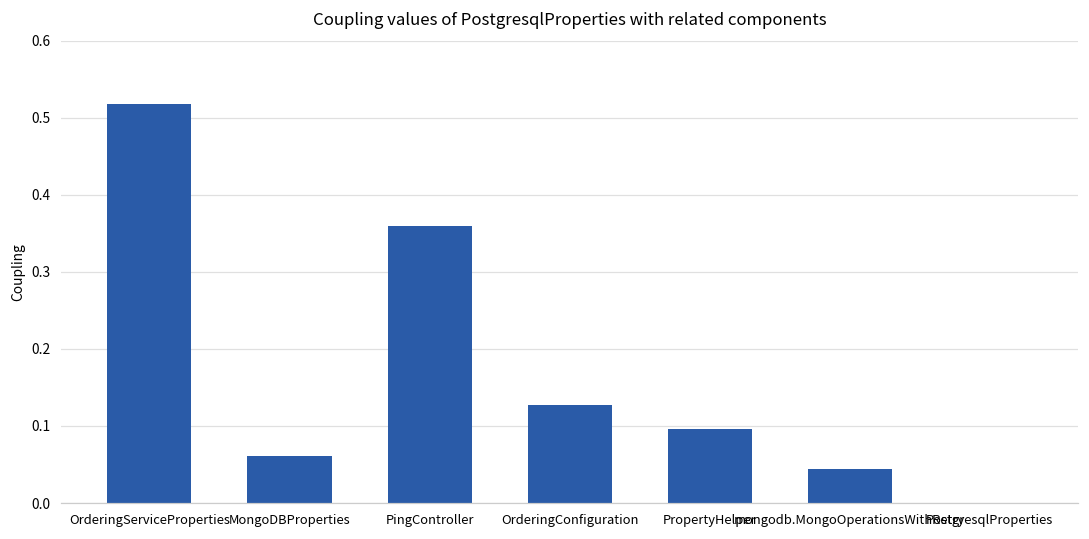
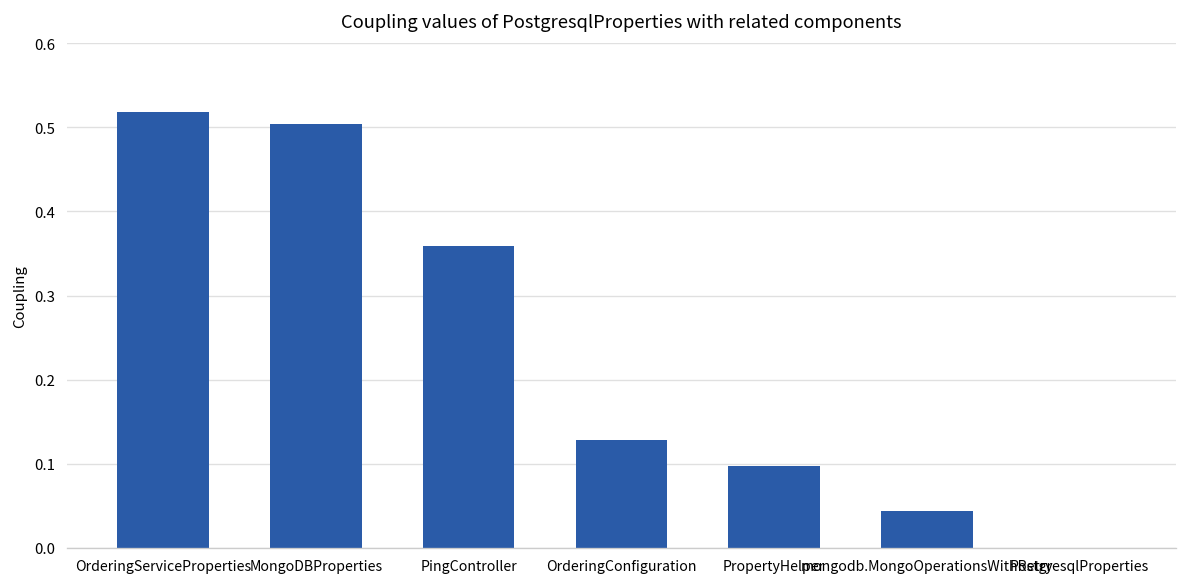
MongoDBProperties: 0.06 -> 0.50
